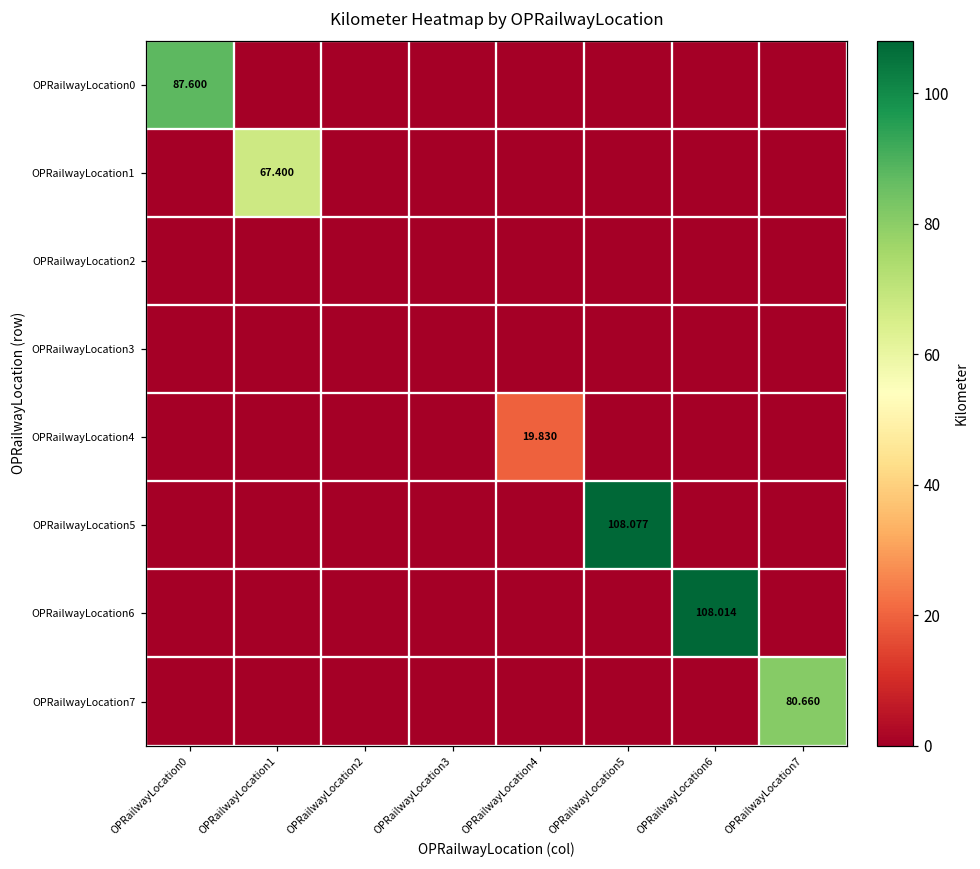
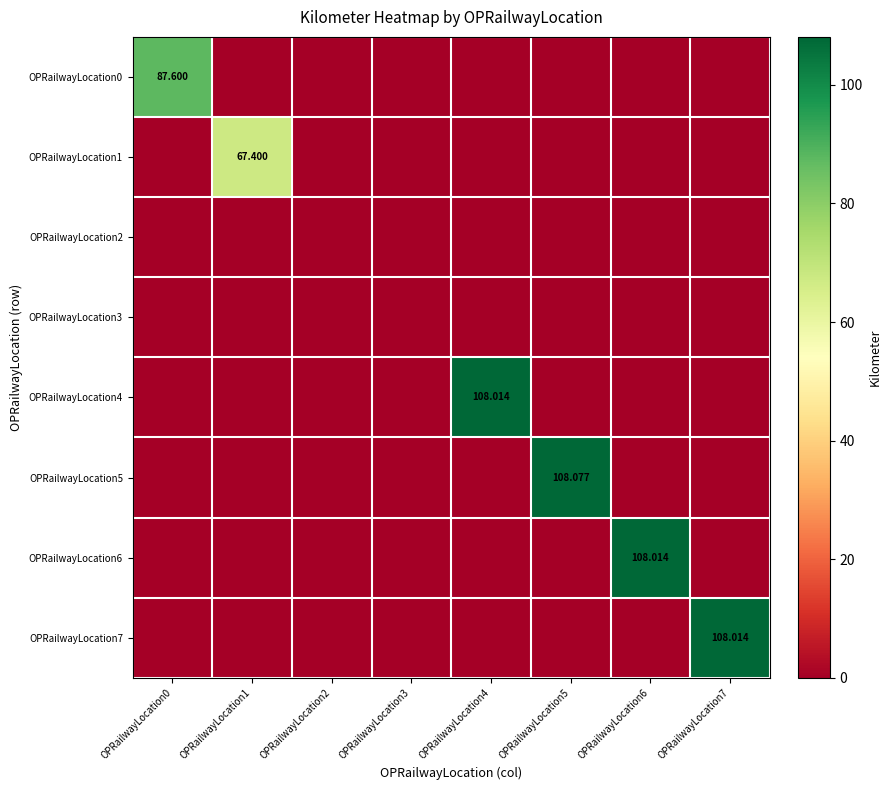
OPRailwayLocation4, OPRailwayLocation4: 19.830 -> 108.014
OPRailwayLocation7, OPRailwayLocation7: 80.660 -> 108.014
